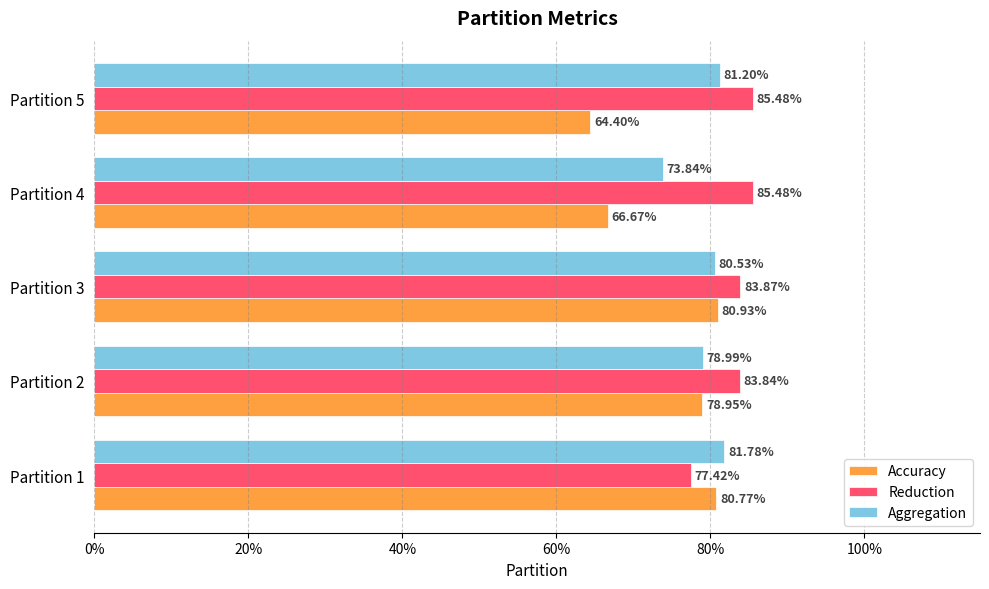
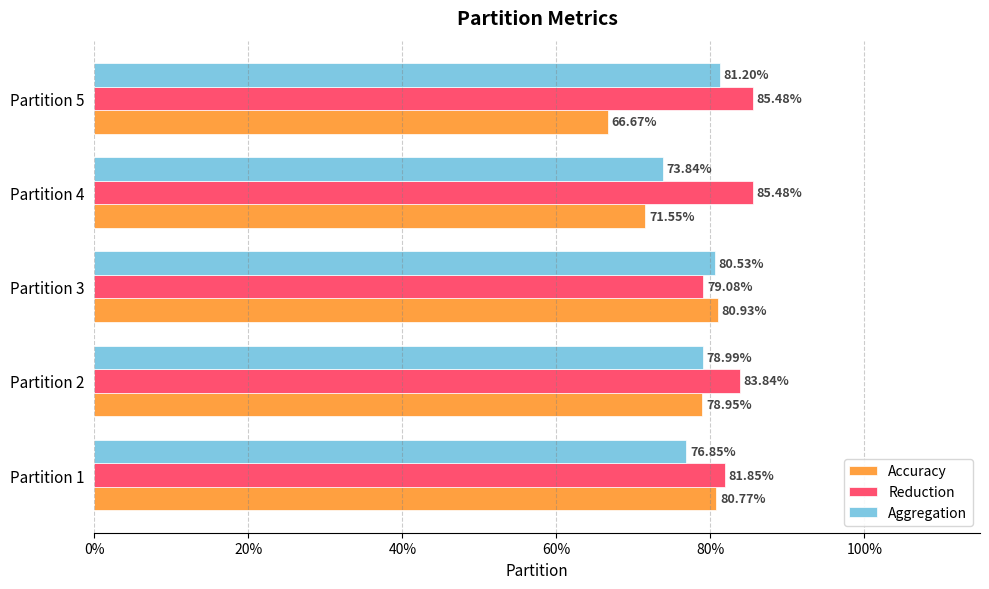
Accuracy, Partition 5: 64.40% -> 66.67%
Accuracy, Partition 4: 66.67% -> 71.55%
Reduction, Partition 3: 83.87% -> 79.08%
Aggregation, Partition 1: 81.78% -> 76.85%
Reduction, Partition 1: 77.42% -> 81.85%
